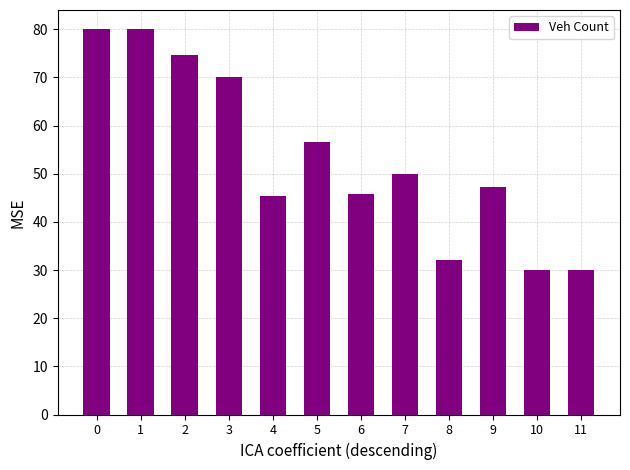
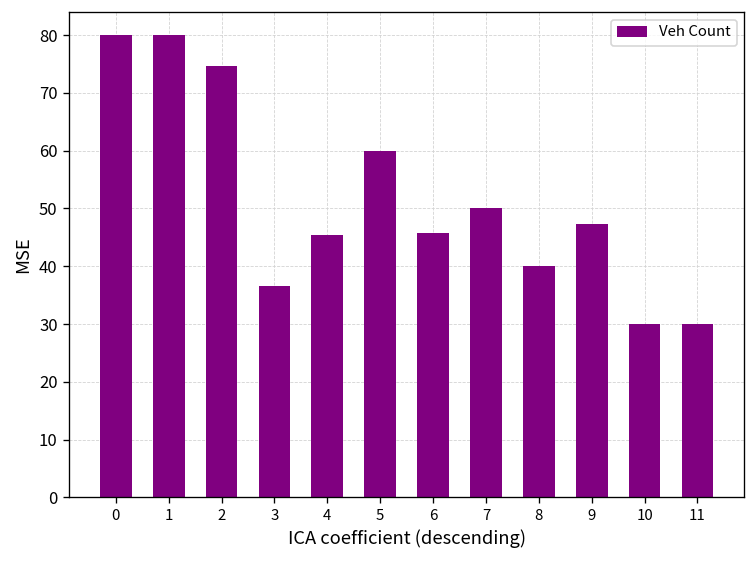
3: 70 -> 37
5: 57 -> 60
8: 32 -> 40
